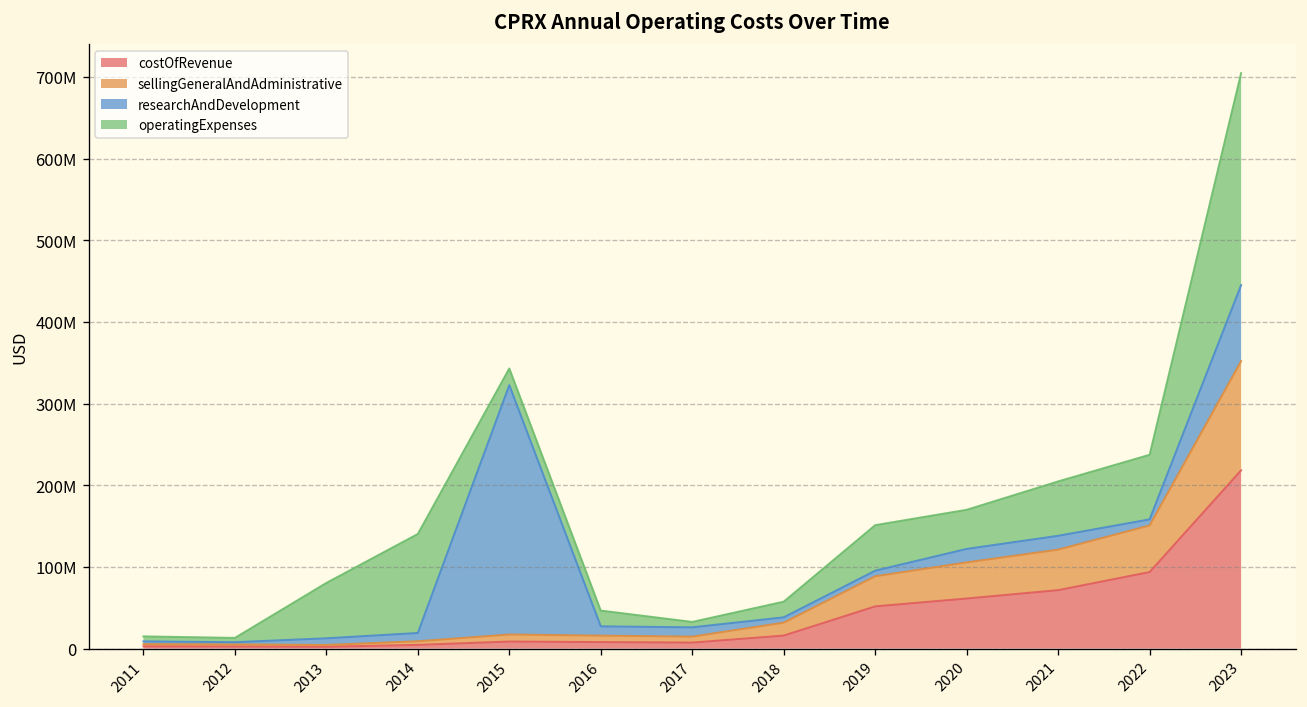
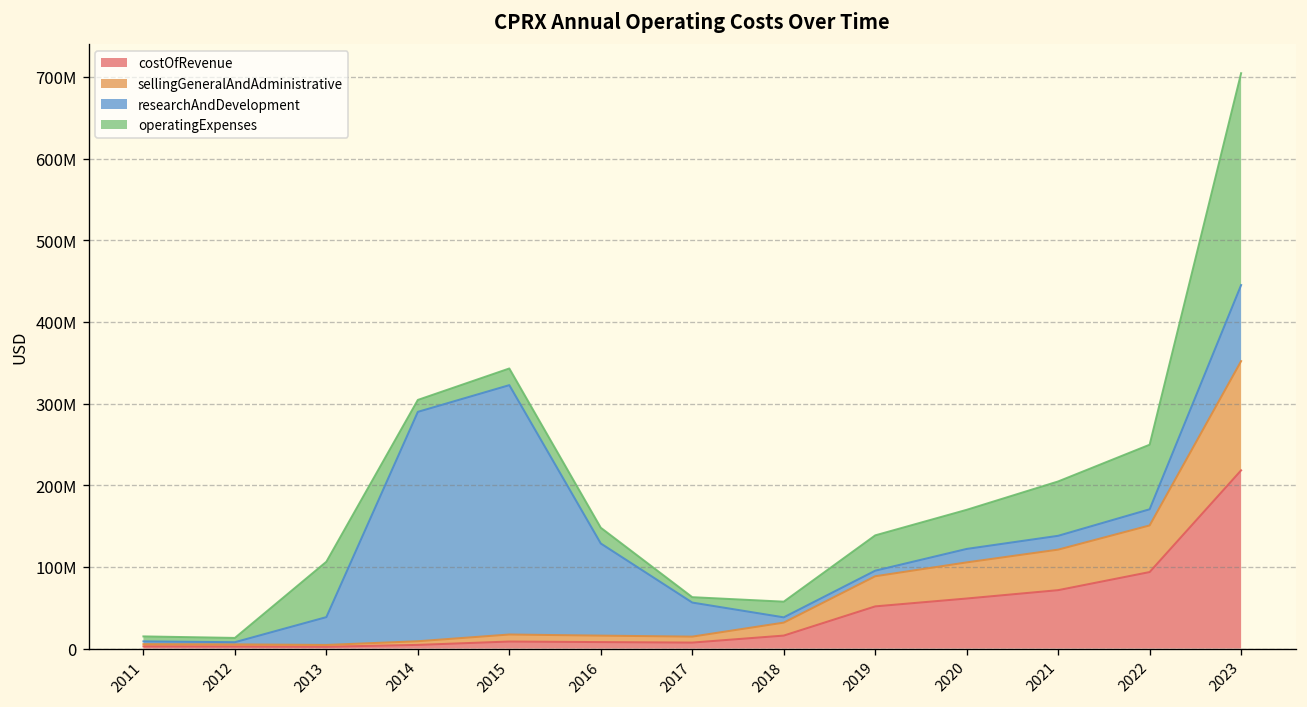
researchAndDevelopment, 2013: 10000000 -> 30000000
researchAndDevelopment, 2014: 10000000 -> 280000000
operatingExpenses, 2014: 120000000 -> 10000000
researchAndDevelopment, 2016: 10000000 -> 110000000
researchAndDevelopment, 2017: 10000000 -> 40000000
operatingExpenses, 2019: 60000000 -> 40000000
researchAndDevelopment, 2022: 10000000 -> 20000000
